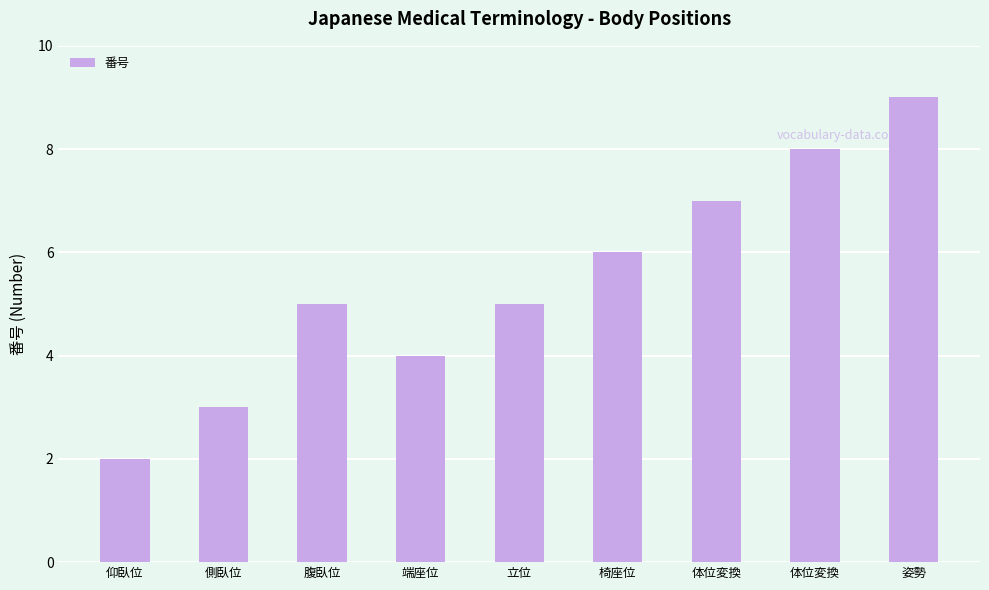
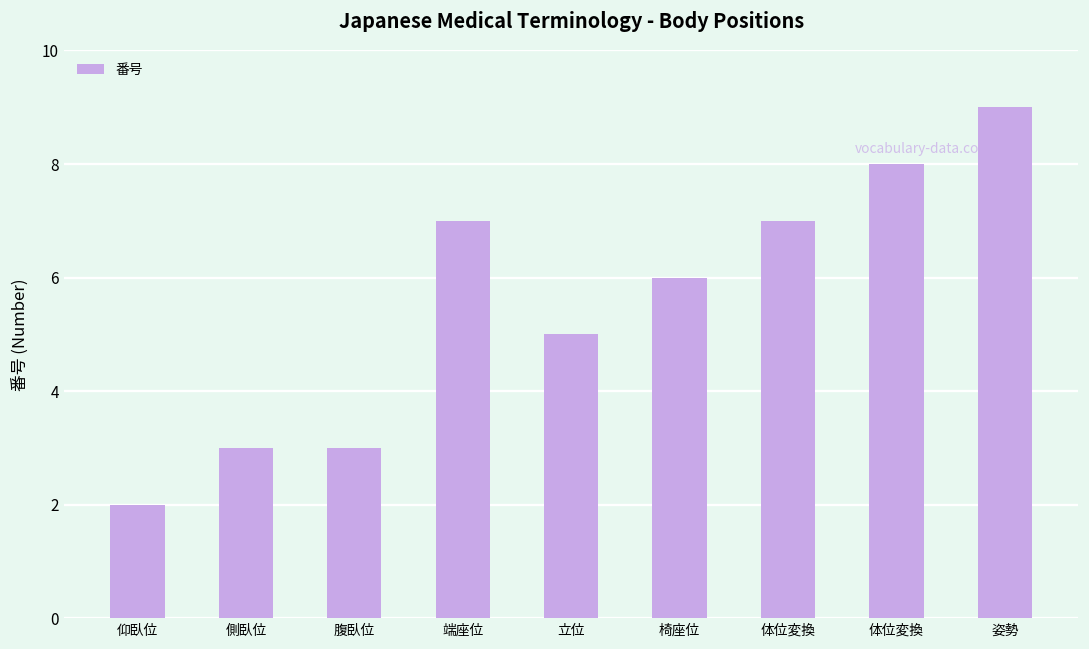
腹臥位: 5 -> 3
端座位: 4 -> 7
